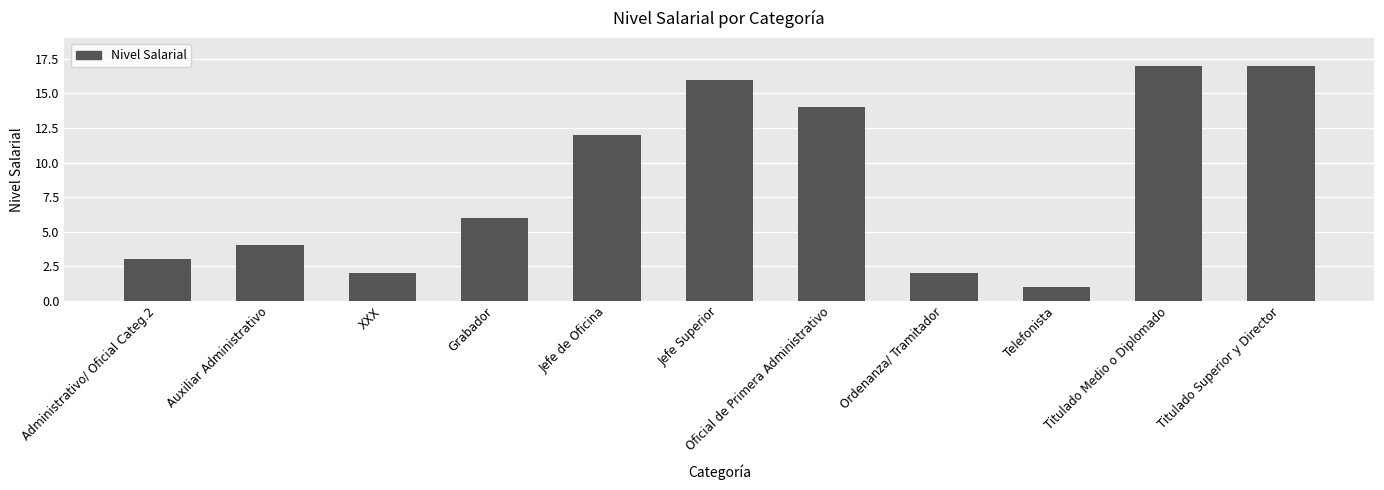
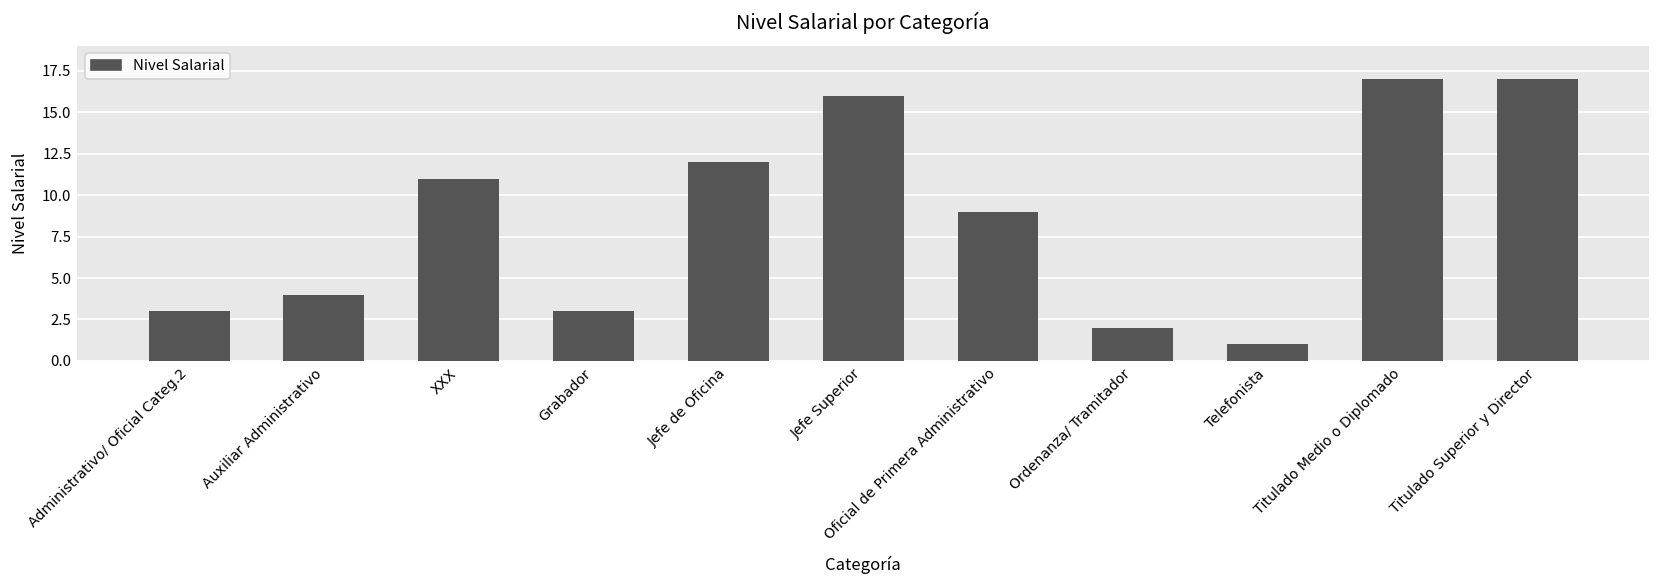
XXX: 2 -> 11
Grabador: 6 -> 3
Oficial de Primera Administrativo: 14 -> 9
